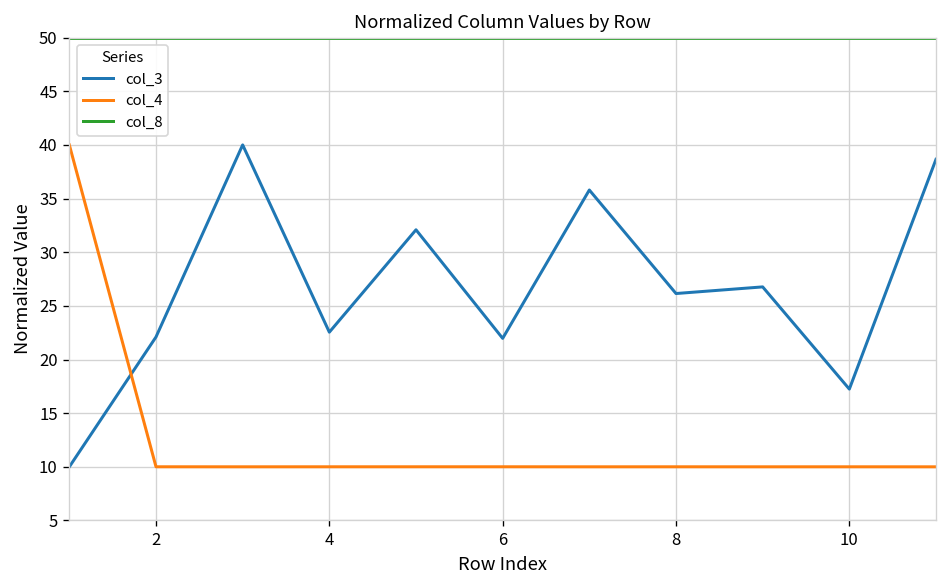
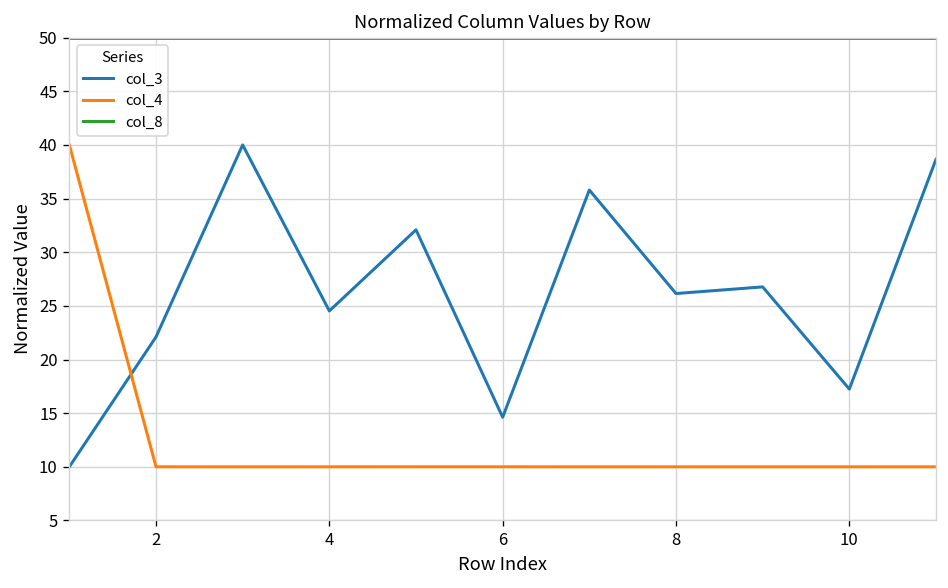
col_3, 4: 23 -> 25
col_3, 6: 22 -> 15
